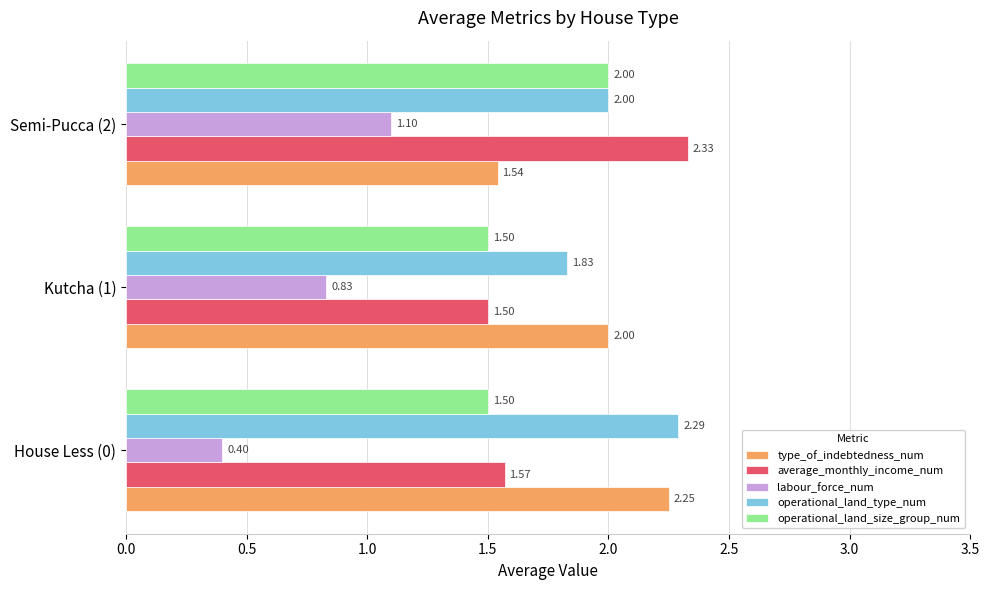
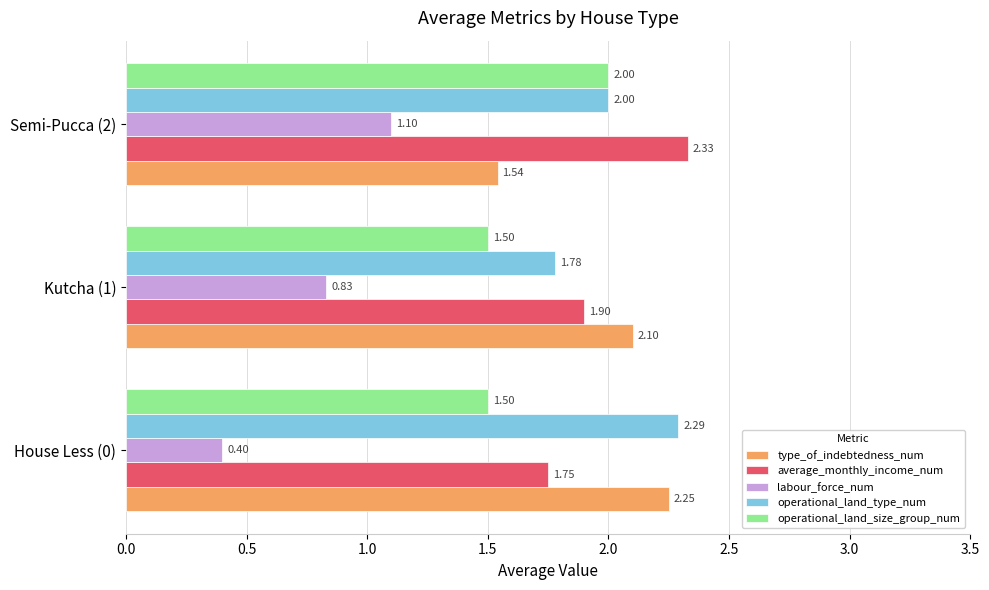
operational_land_type_num, Kutcha (1): 1.83 -> 1.78
average_monthly_income_num, Kutcha (1): 1.50 -> 1.90
type_of_indebtedness_num, Kutcha (1): 2.00 -> 2.10
average_monthly_income_num, House Less (0): 1.57 -> 1.75
